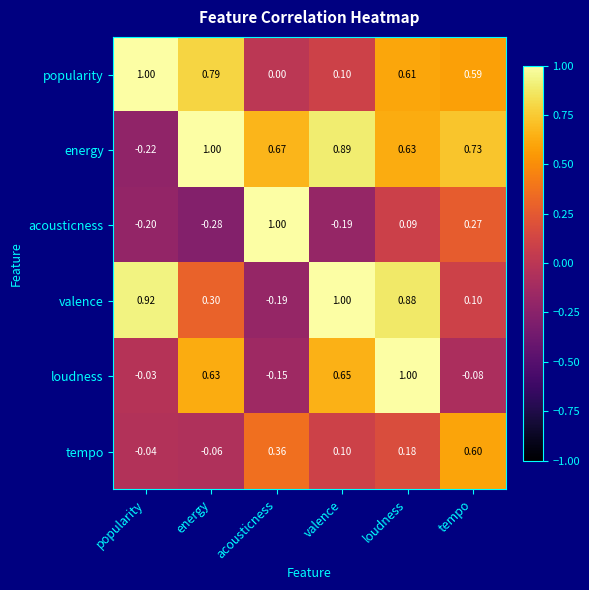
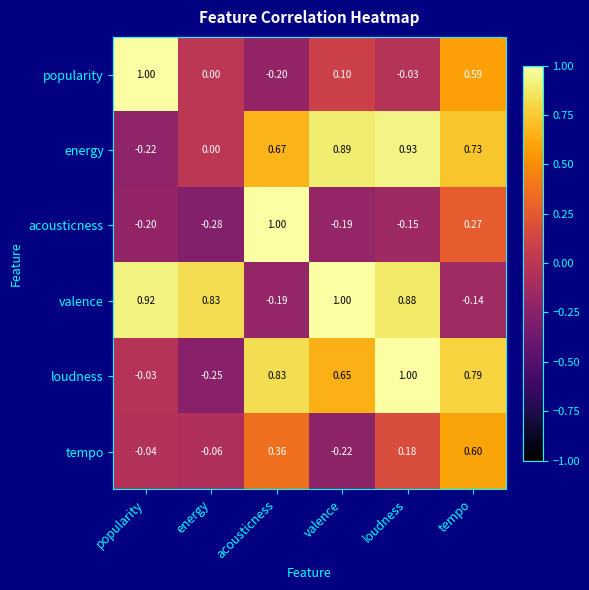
popularity, energy: 0.79 -> 0.00
popularity, acousticness: 0.00 -> -0.20
popularity, loudness: 0.61 -> -0.03
energy, energy: 1.00 -> 0.00
energy, loudness: 0.63 -> 0.93
acousticness, loudness: 0.09 -> -0.15
valence, energy: 0.30 -> 0.83
valence, tempo: 0.10 -> -0.14
loudness, energy: 0.63 -> -0.25
loudness, acousticness: -0.15 -> 0.83
loudness, tempo: -0.08 -> 0.79
tempo, valence: 0.10 -> -0.22
